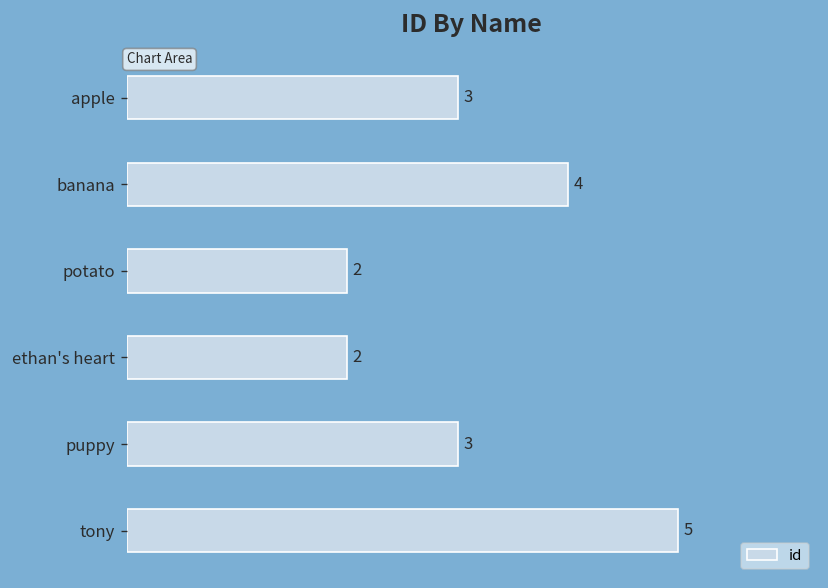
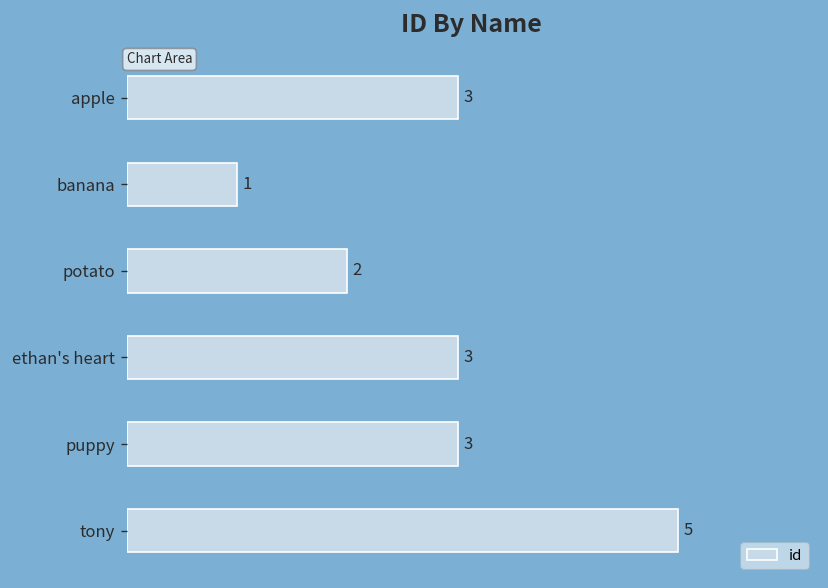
banana: 4 -> 1
ethan's heart: 2 -> 3
